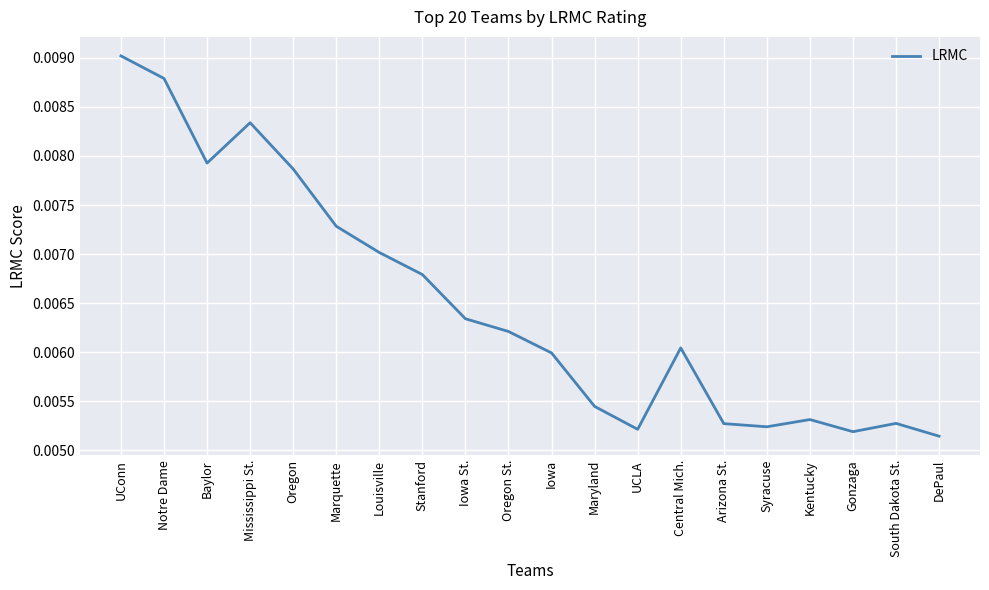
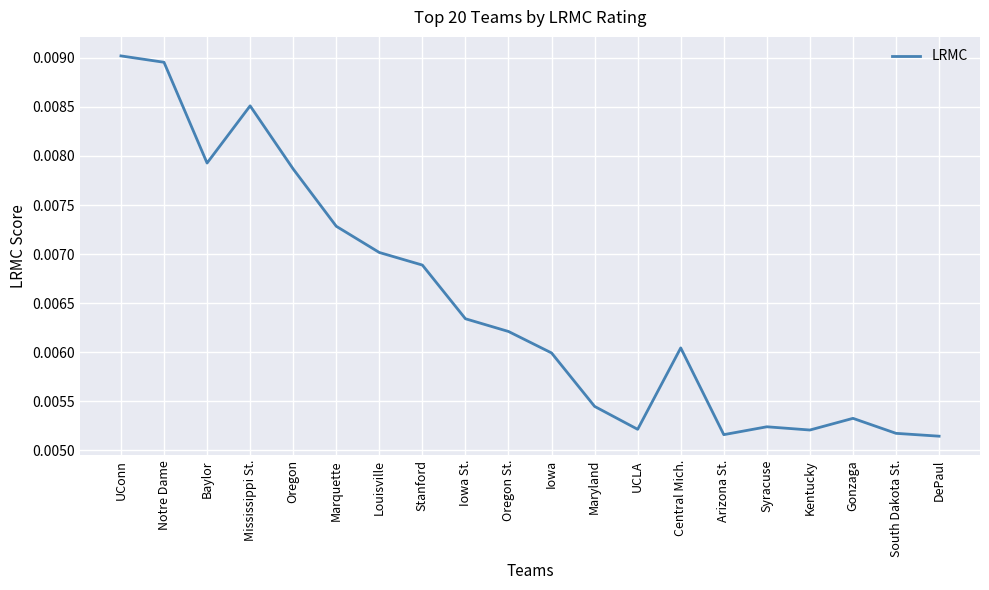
Notre Dame: 0.0088 -> 0.0090
Mississippi St.: 0.0083 -> 0.0085
Stanford: 0.0068 -> 0.0069
Arizona St.: 0.0053 -> 0.0052
Kentucky: 0.0053 -> 0.0052
Gonzaga: 0.0052 -> 0.0053
South Dakota St.: 0.0053 -> 0.0052
